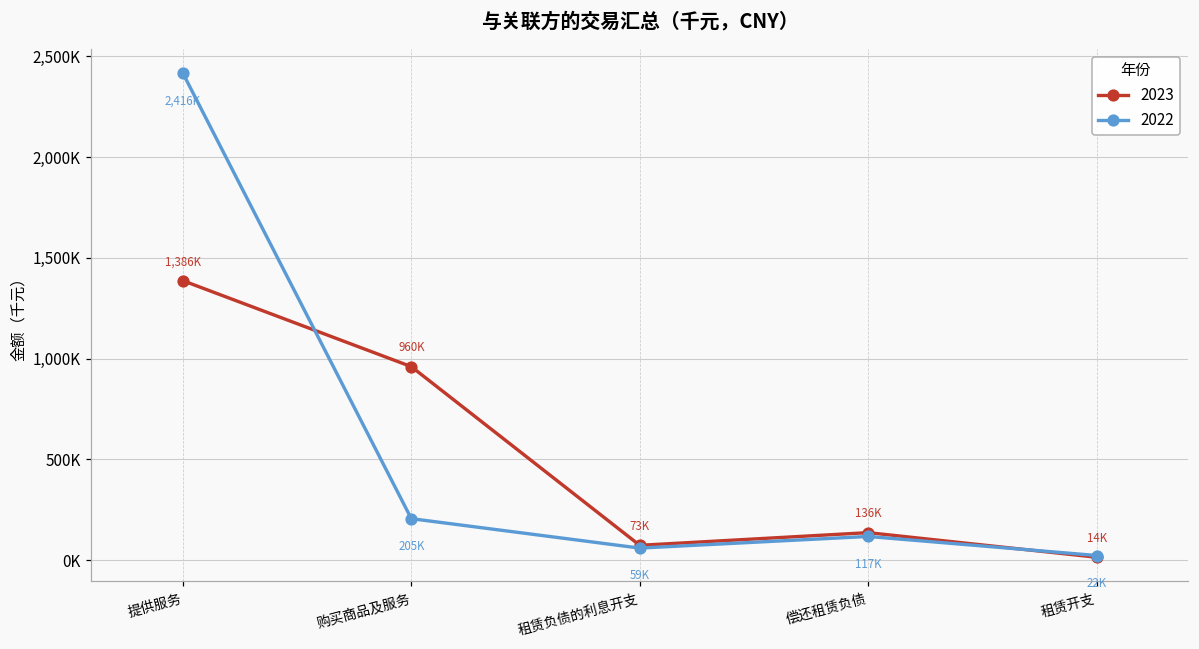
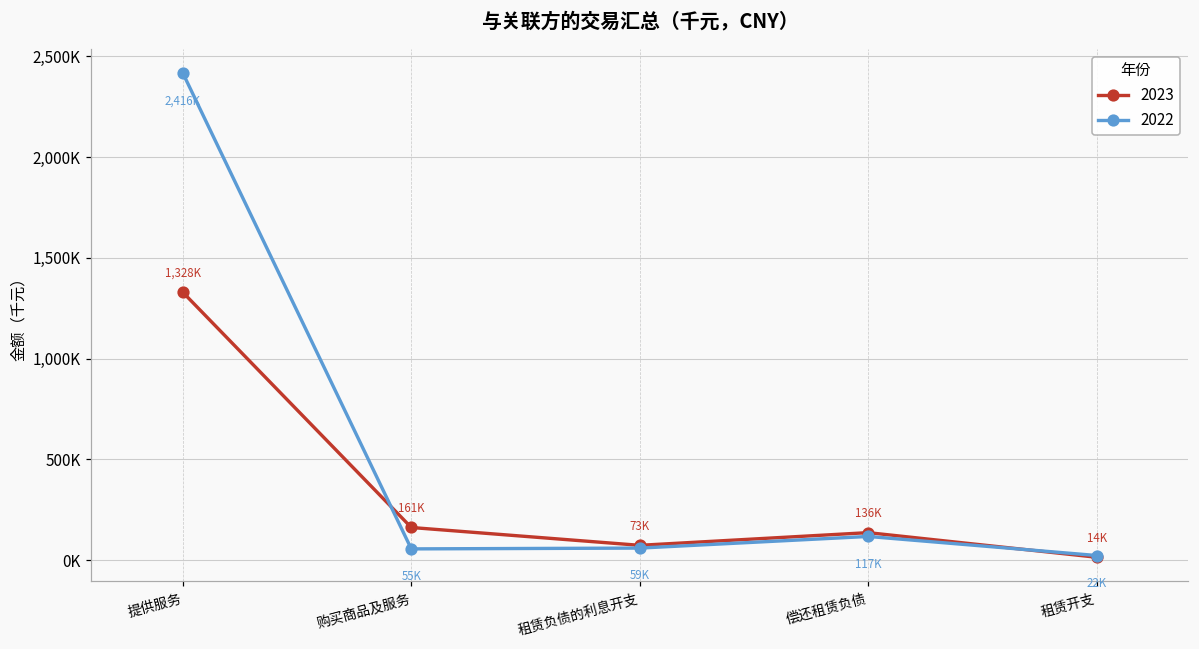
2023, 提供服务: 1,386K -> 1,328K
2023, 购买商品及服务: 960K -> 161K
2022, 购买商品及服务: 205K -> 55K
